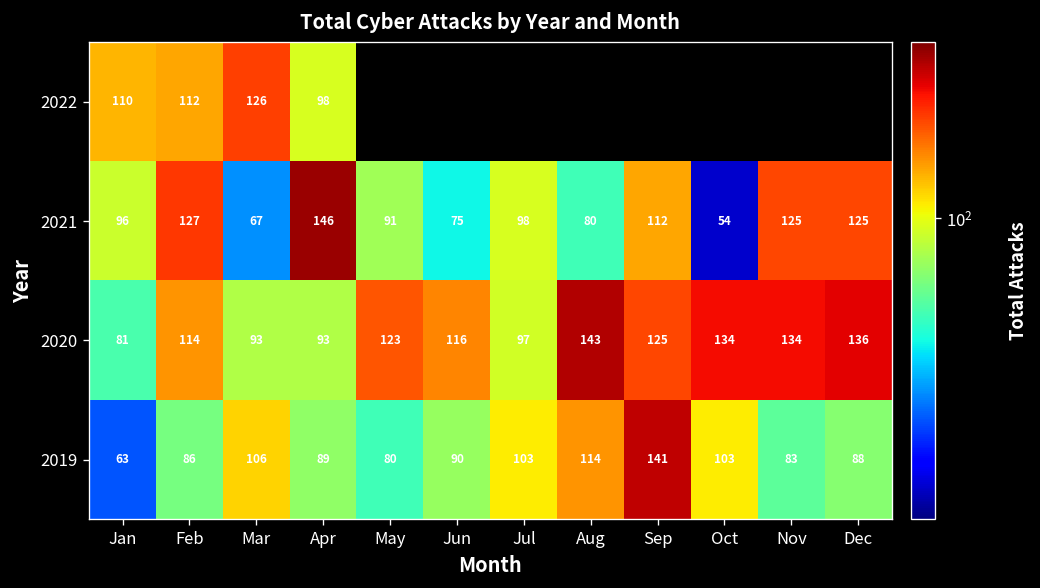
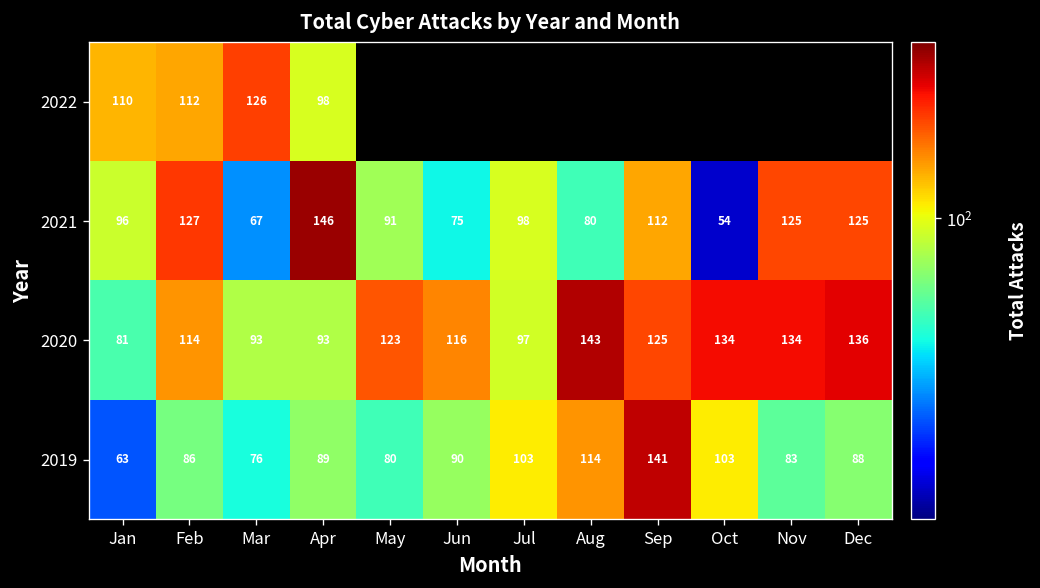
2019, Mar: 106 -> 76
